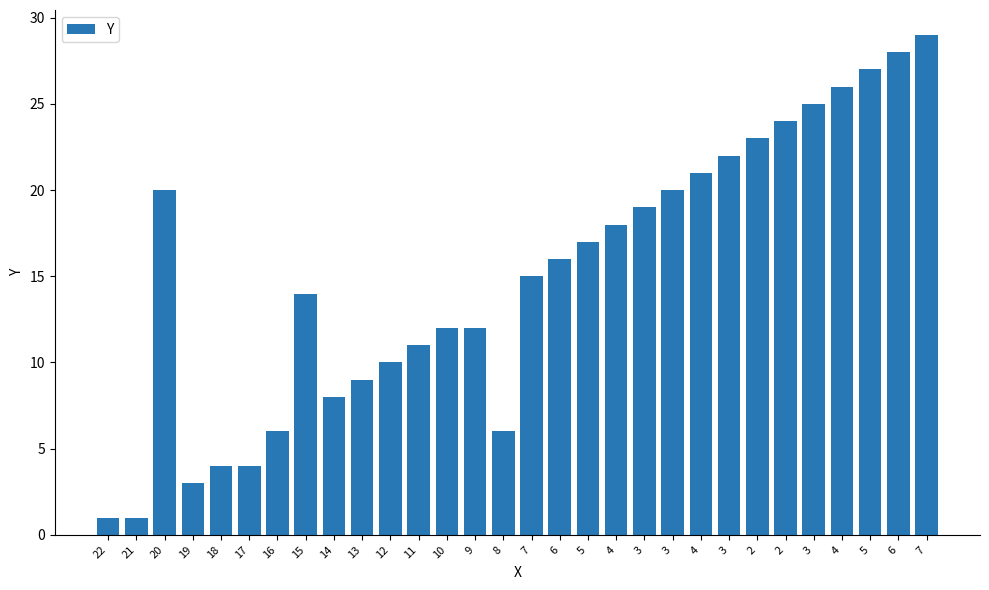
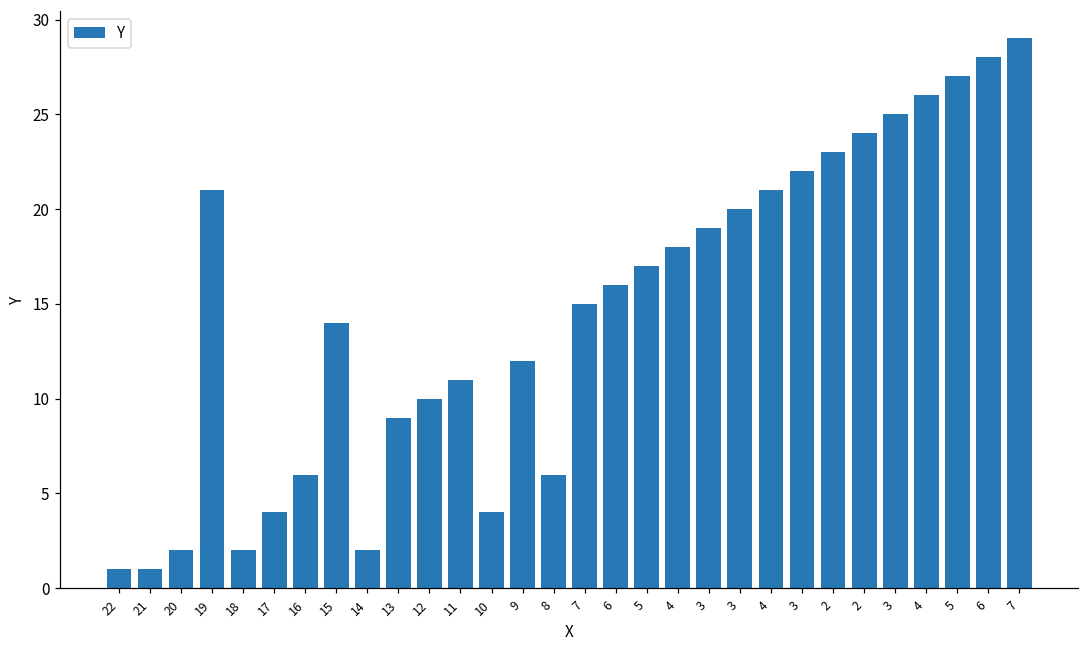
20: 20 -> 2
19: 3 -> 21
18: 4 -> 2
14: 8 -> 2
10: 12 -> 4
